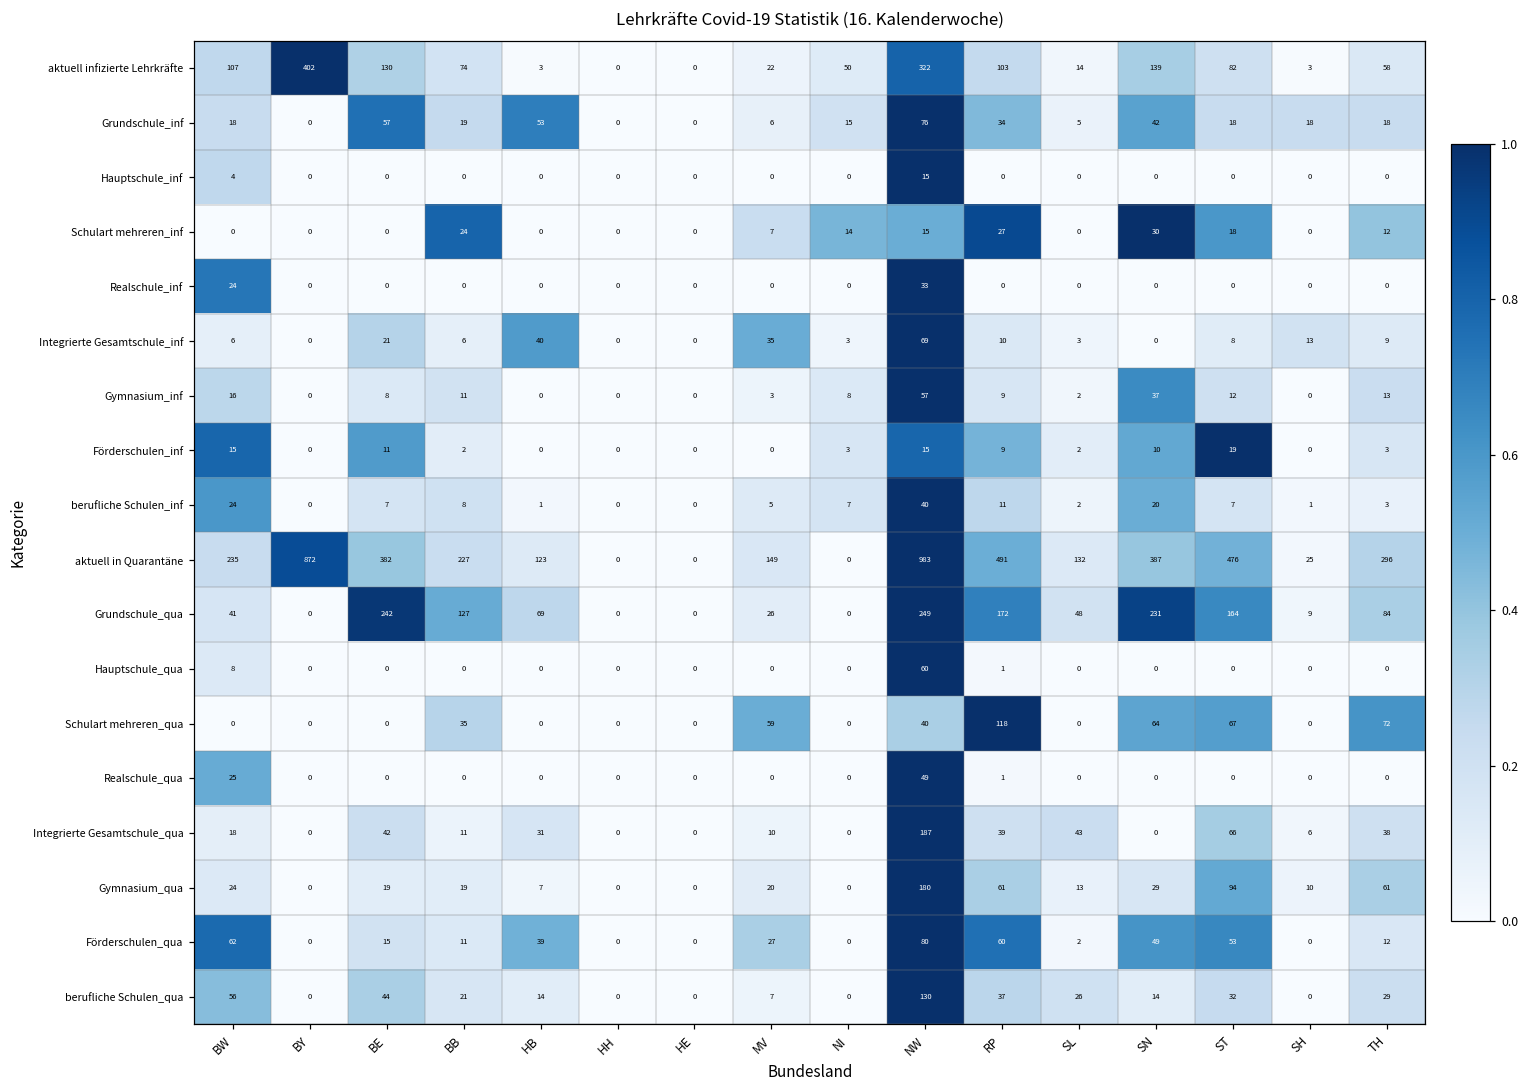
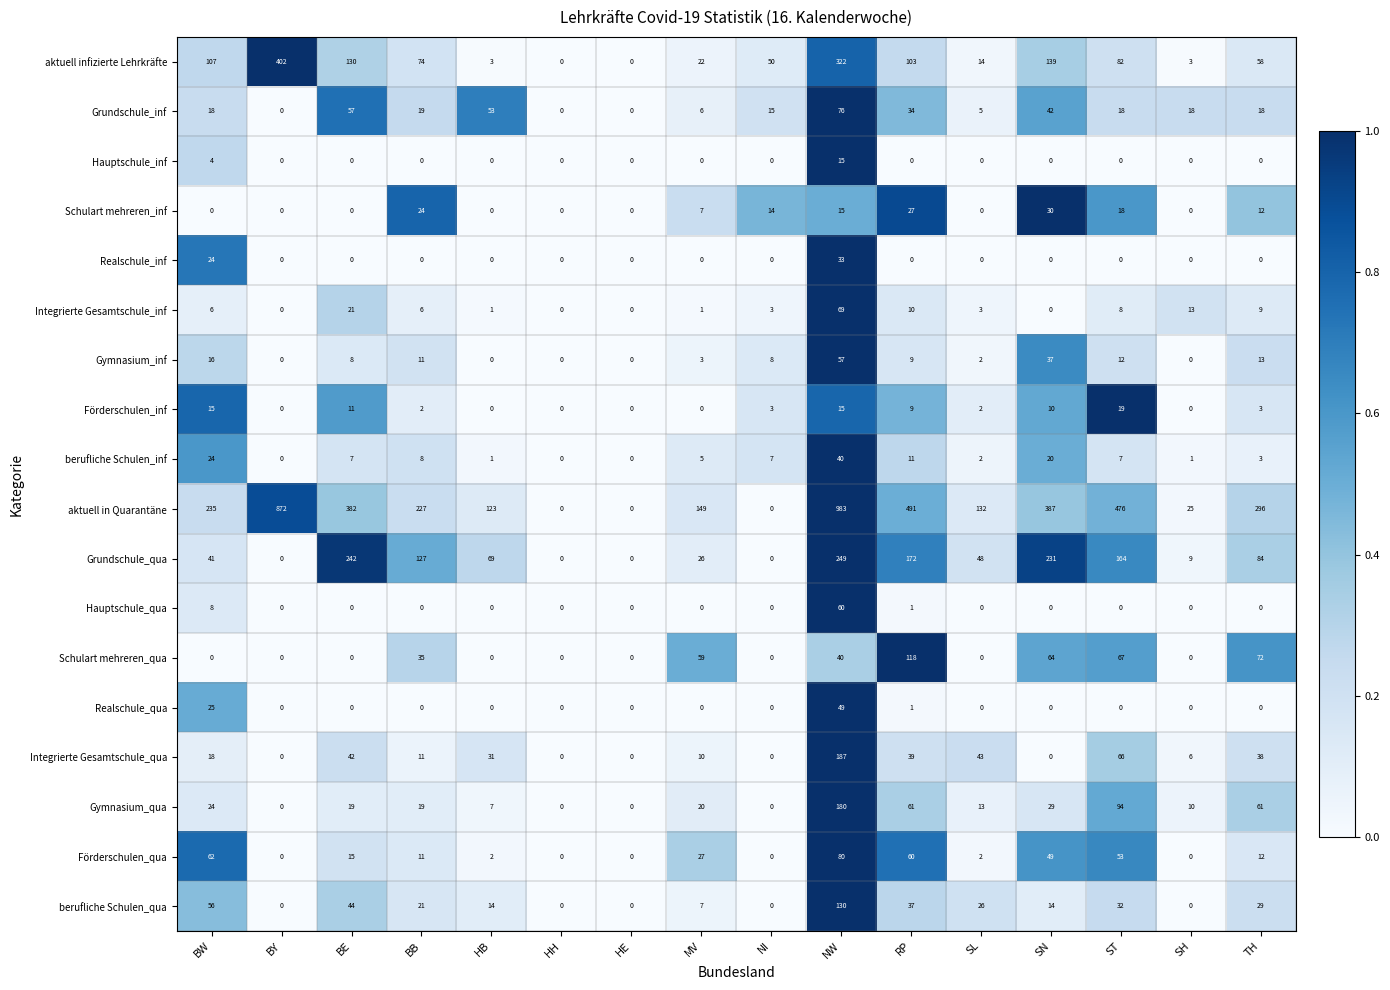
Integrierte Gesamtschule_inf, HB: 40 -> 1
Integrierte Gesamtschule_inf, MV: 35 -> 1
Förderschulen_qua, HB: 39 -> 2
